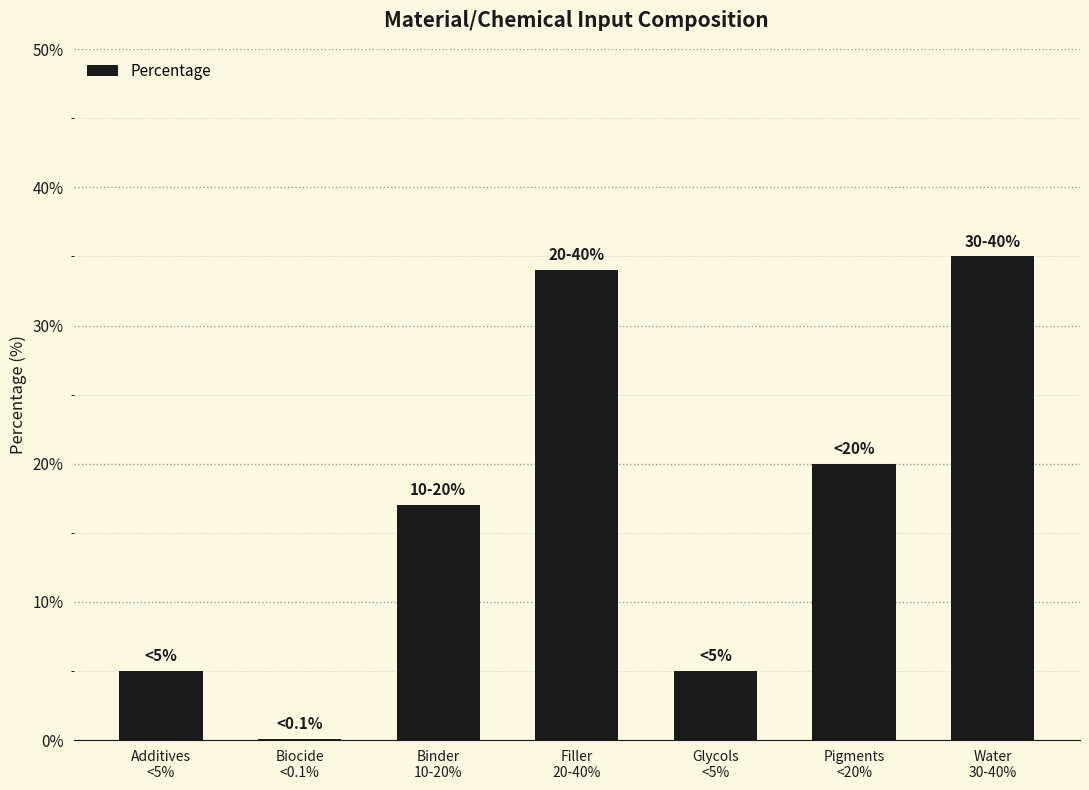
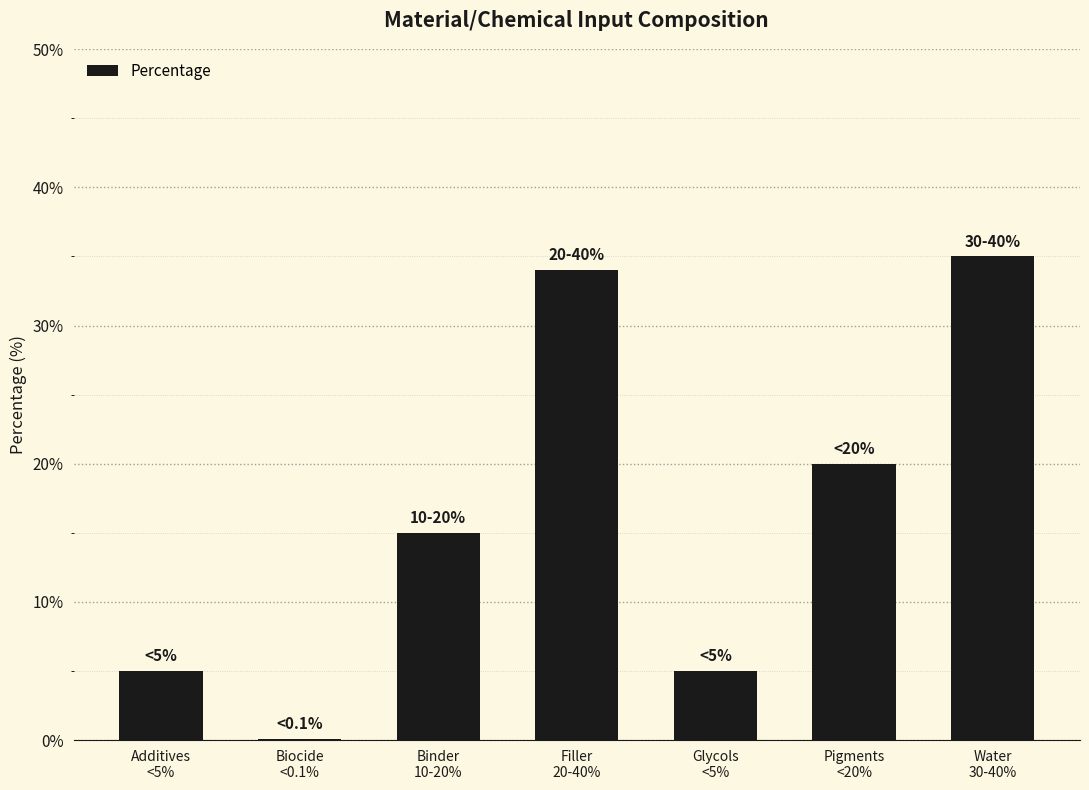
Binder 10-20%: 17% -> 15%
